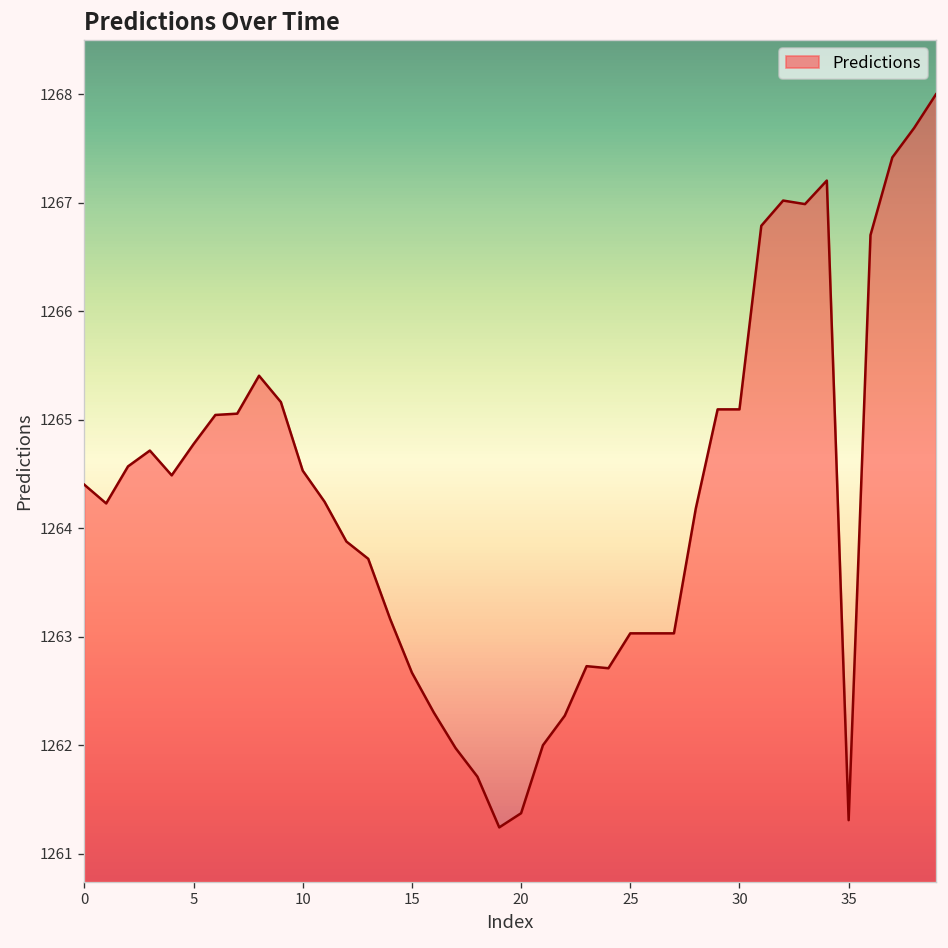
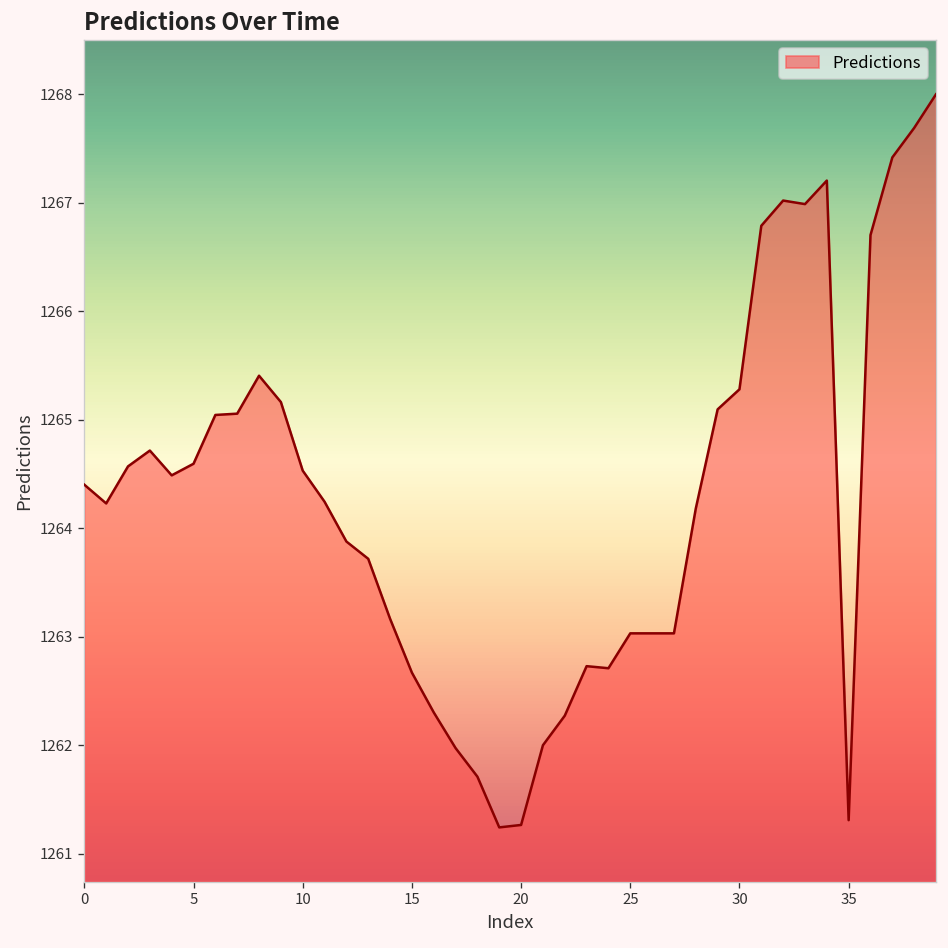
5: 1264.8 -> 1264.6
20: 1261.4 -> 1261.3
30: 1265.1 -> 1265.3
